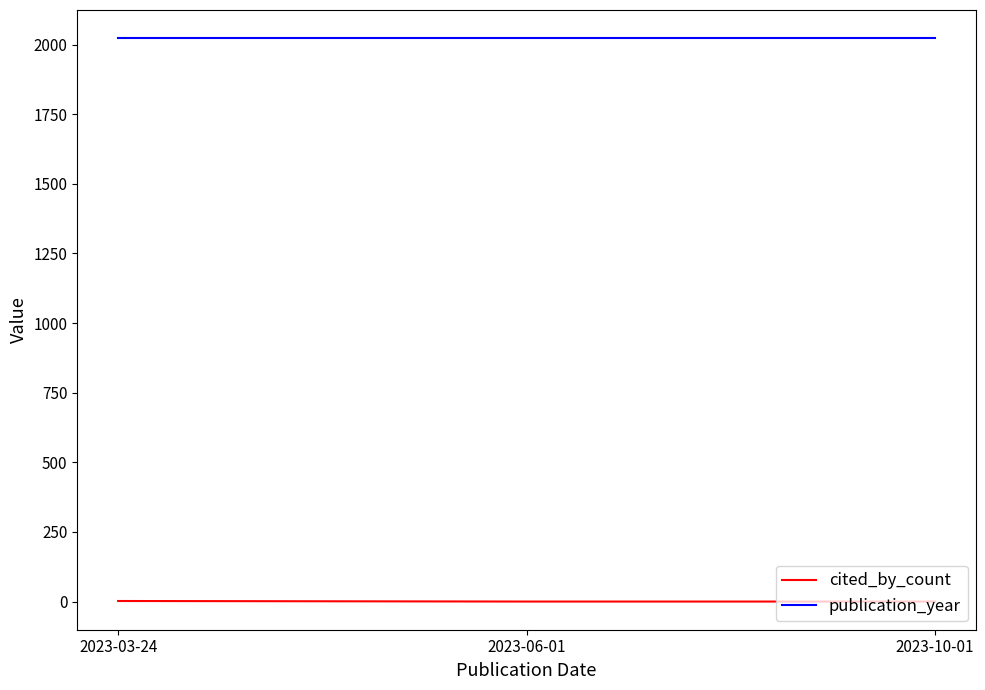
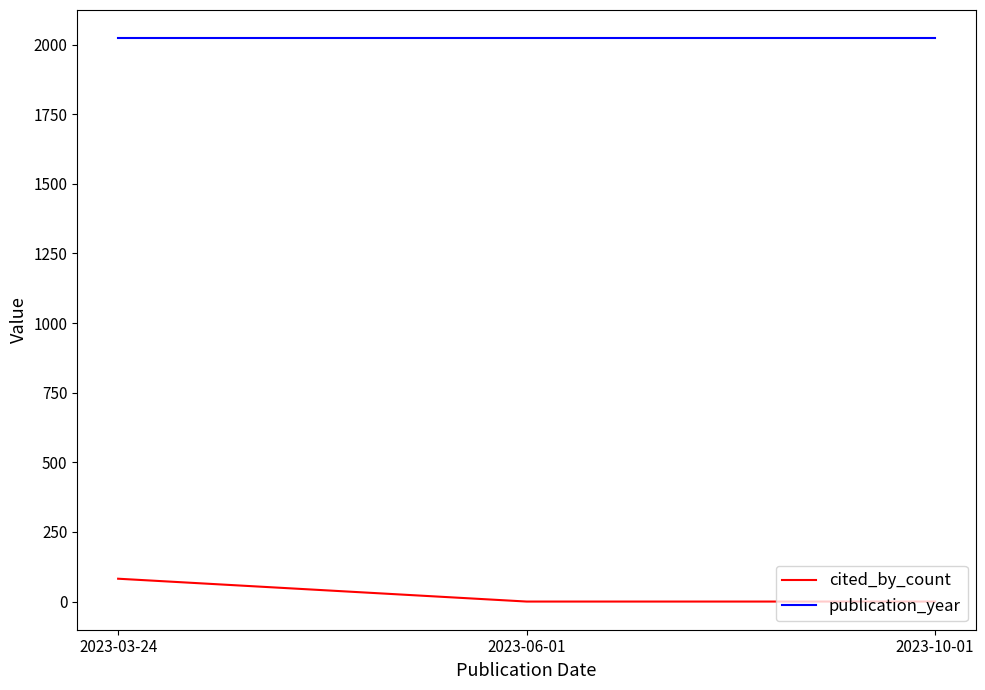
cited_by_count, 2023-03-24: 0 -> 80
